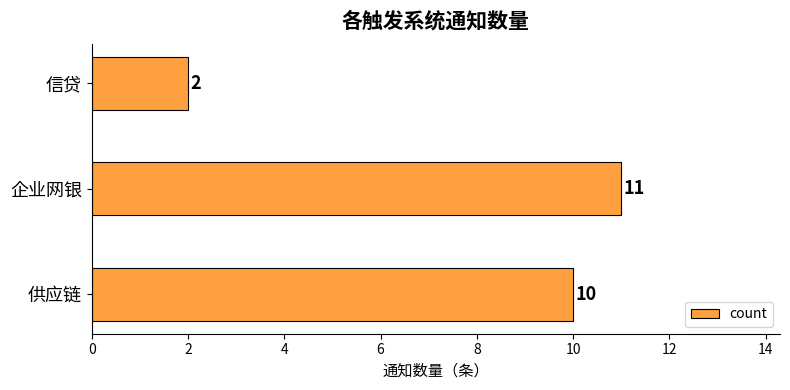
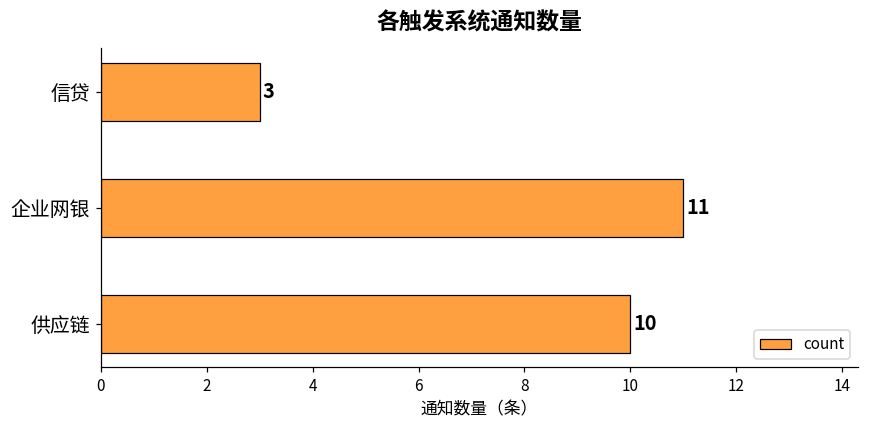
信贷: 2 -> 3
